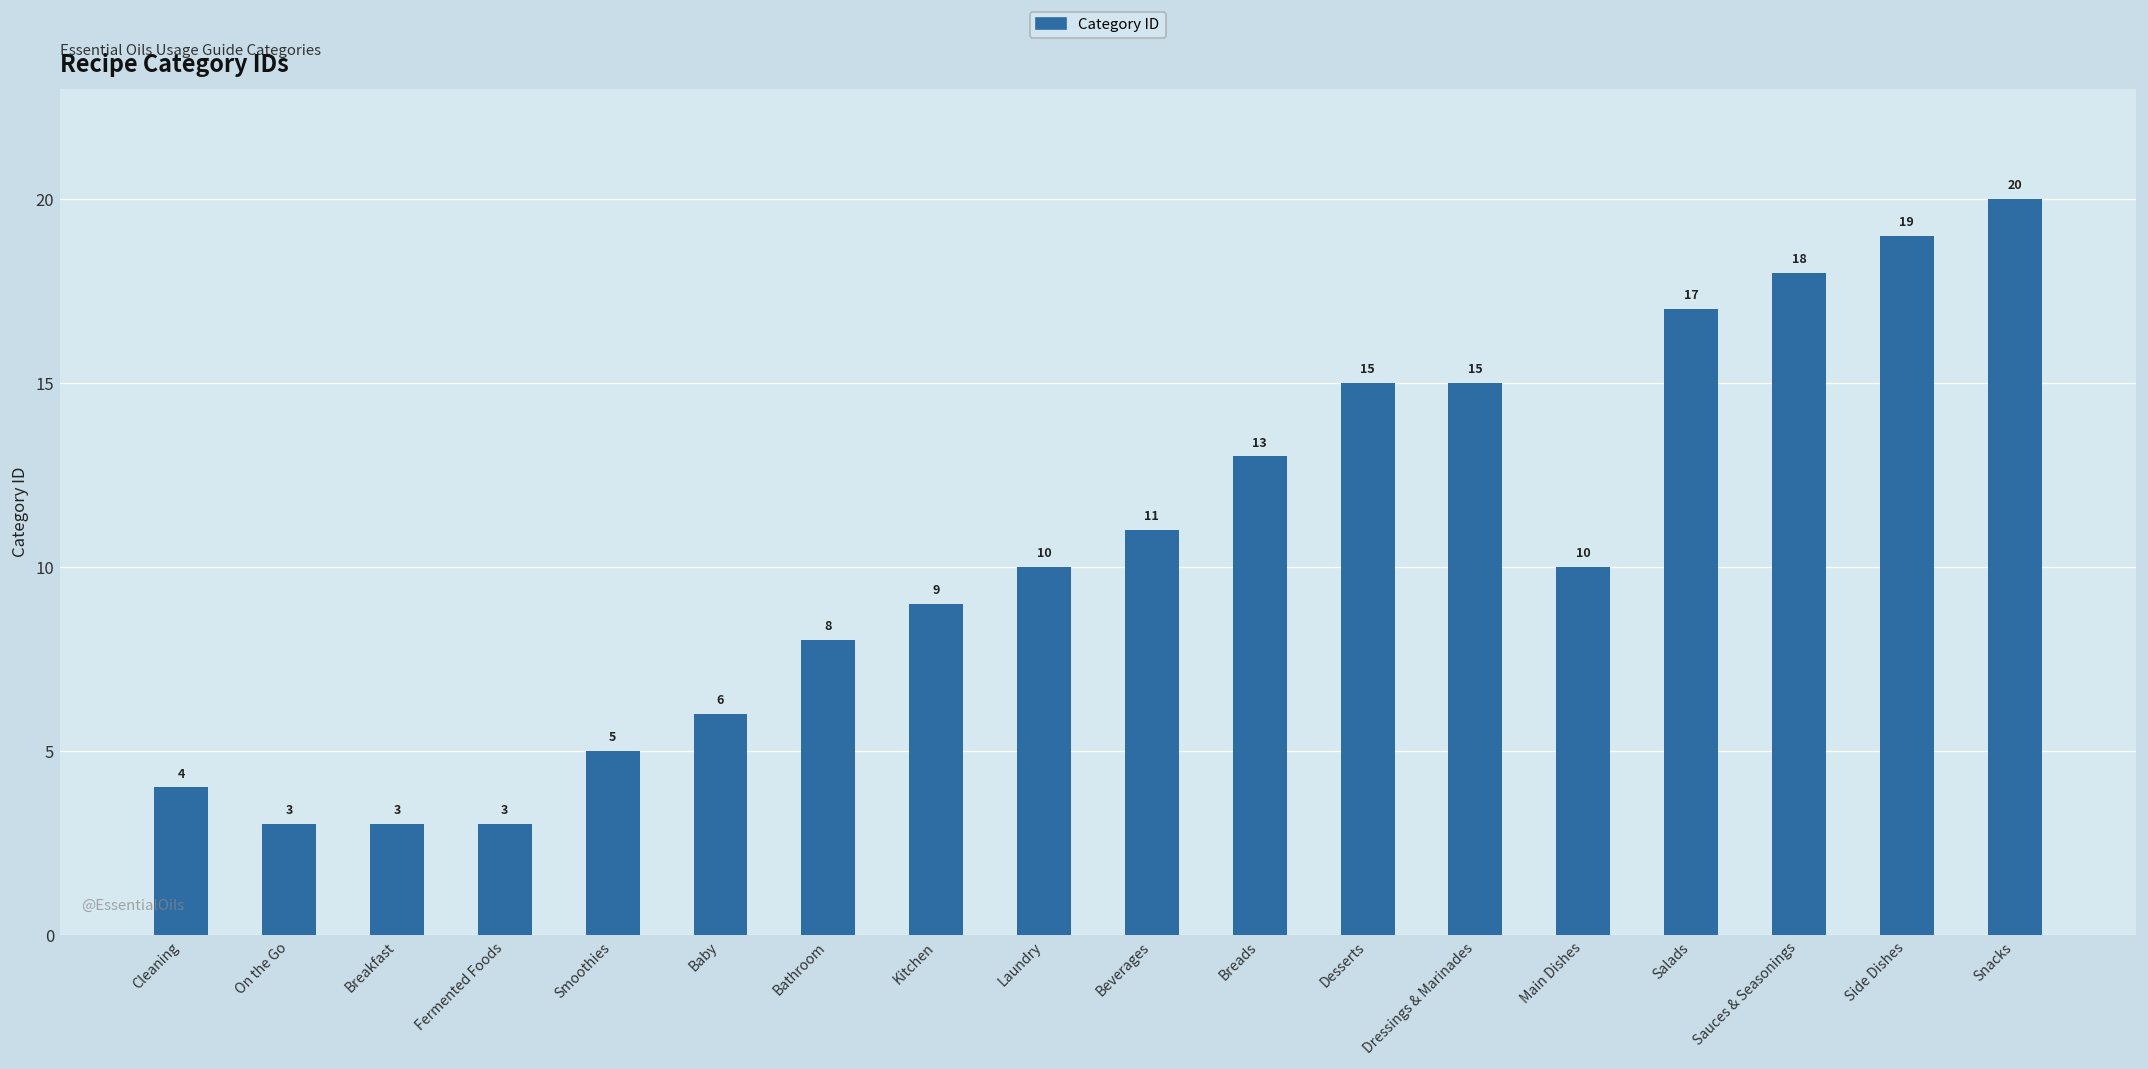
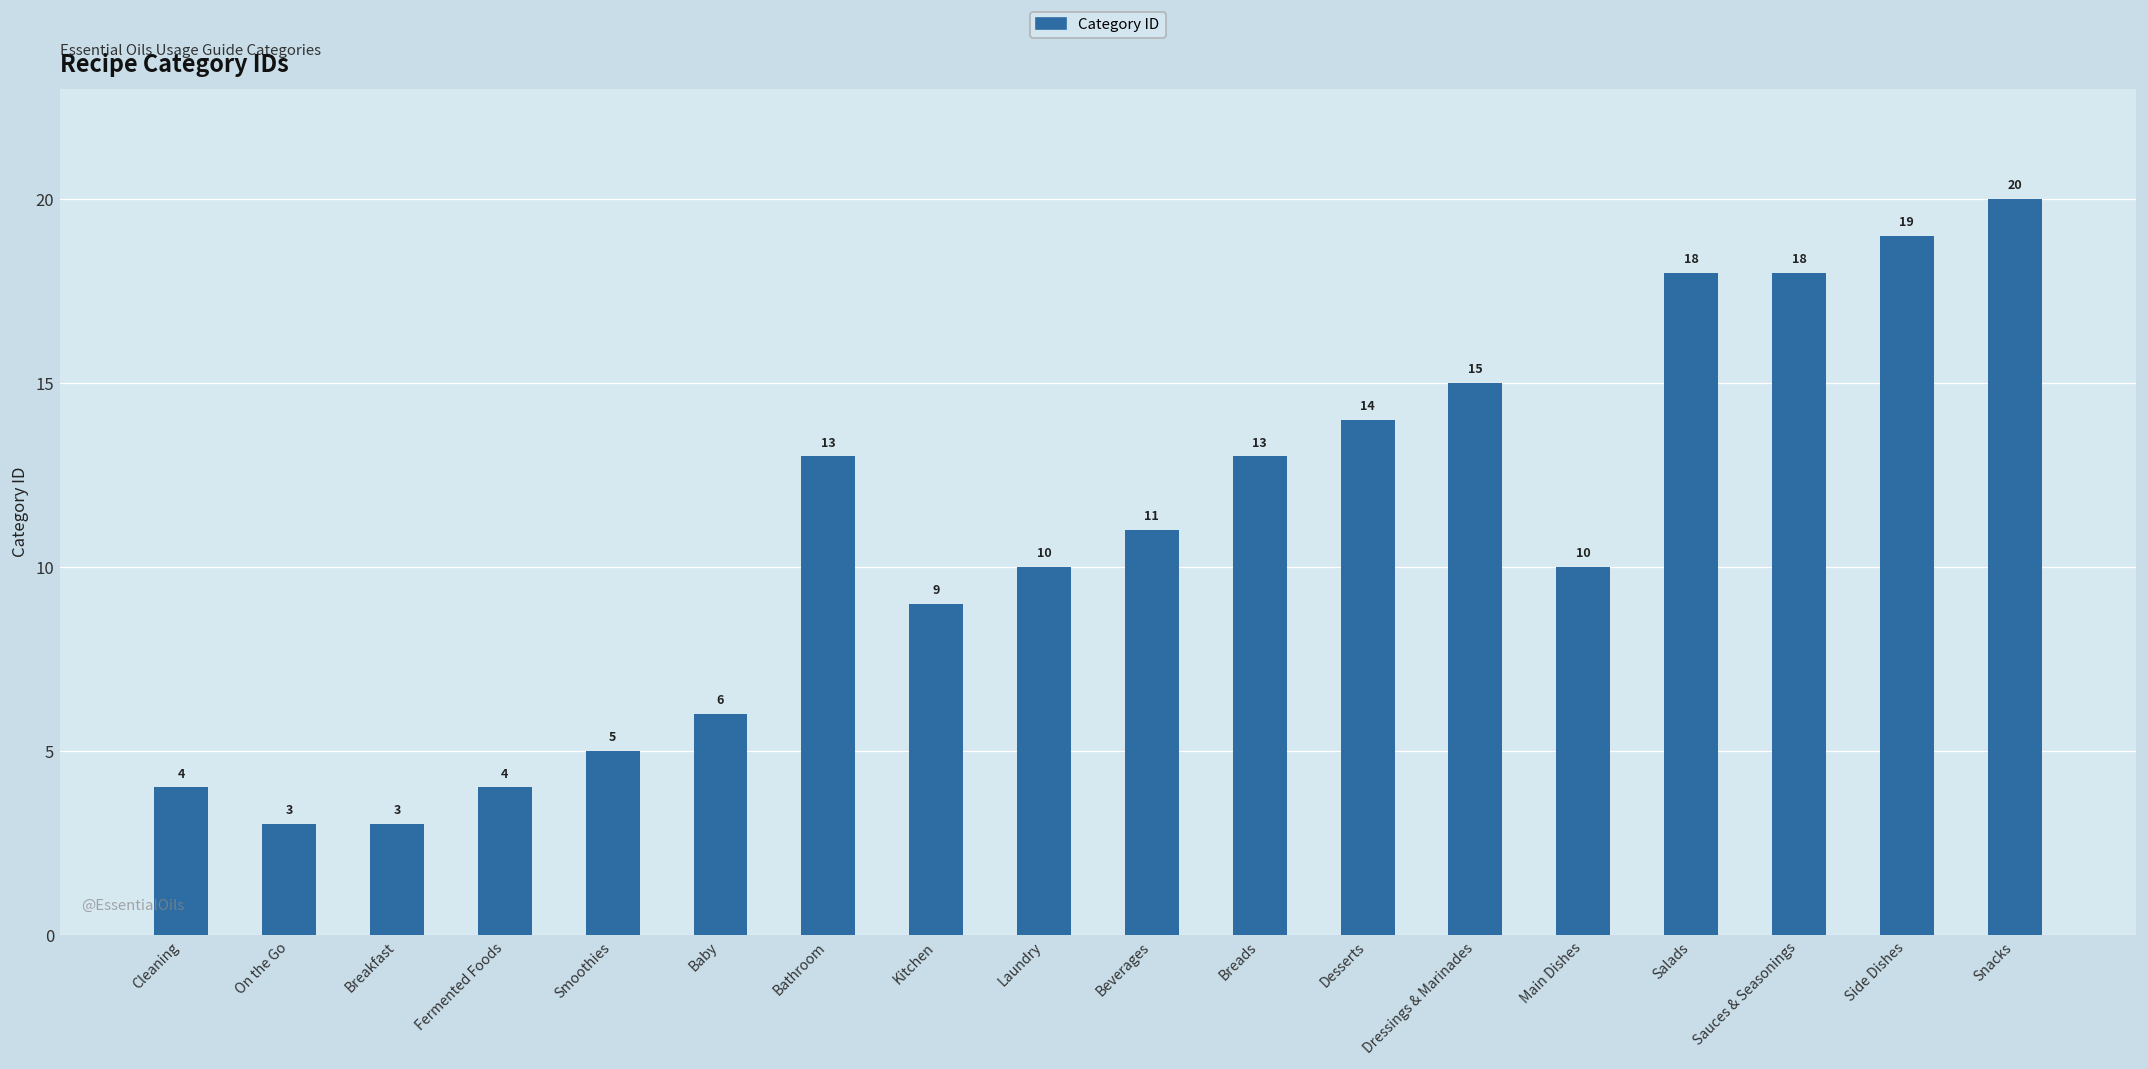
Fermented Foods: 3 -> 4
Bathroom: 8 -> 13
Desserts: 15 -> 14
Salads: 17 -> 18
